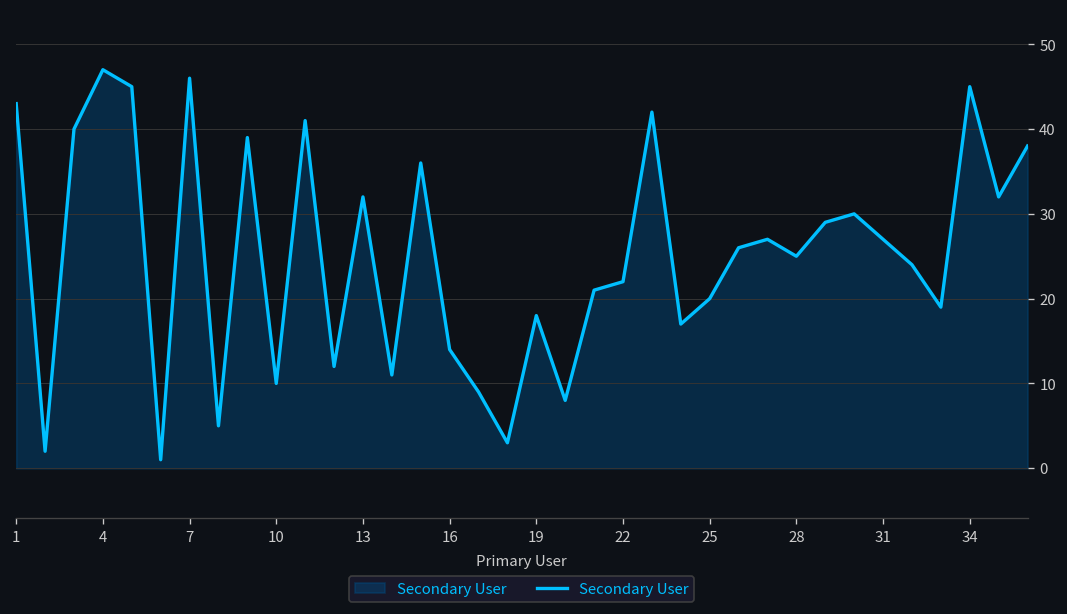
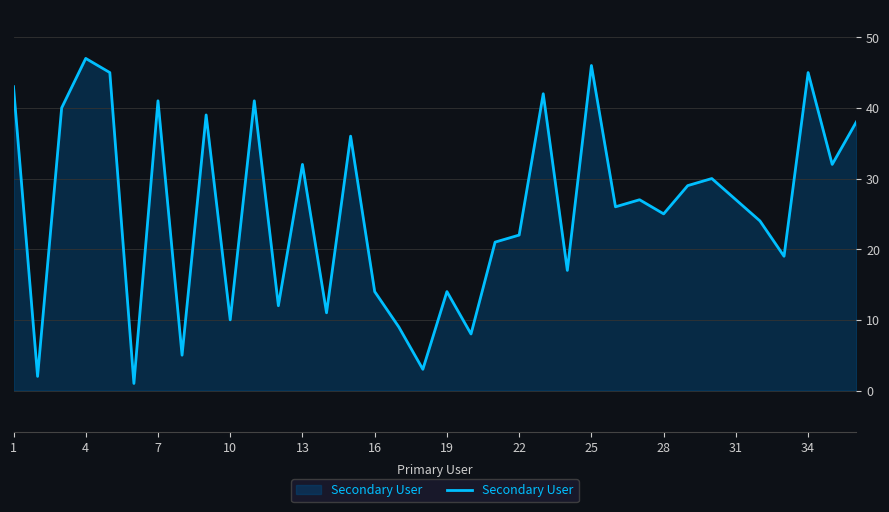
7: 46 -> 41
19: 18 -> 14
25: 20 -> 46
